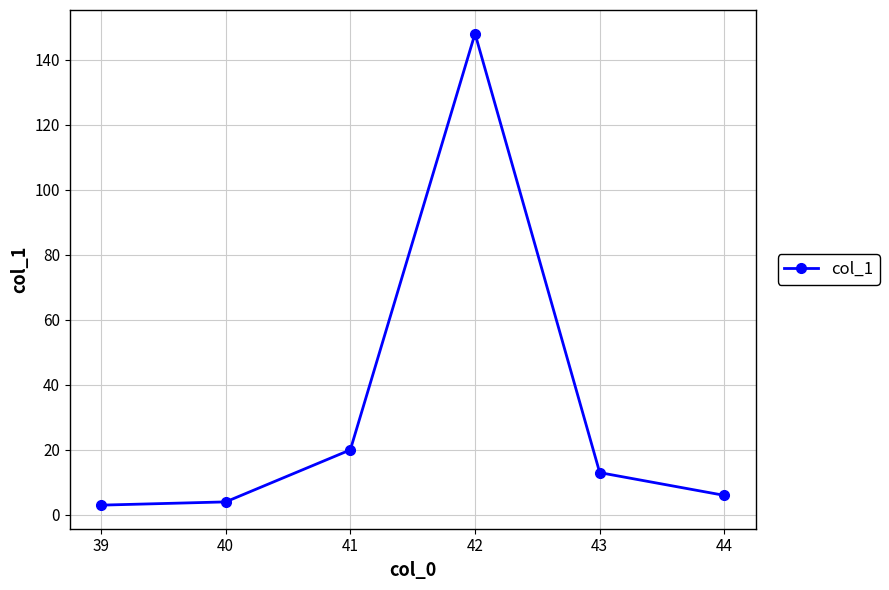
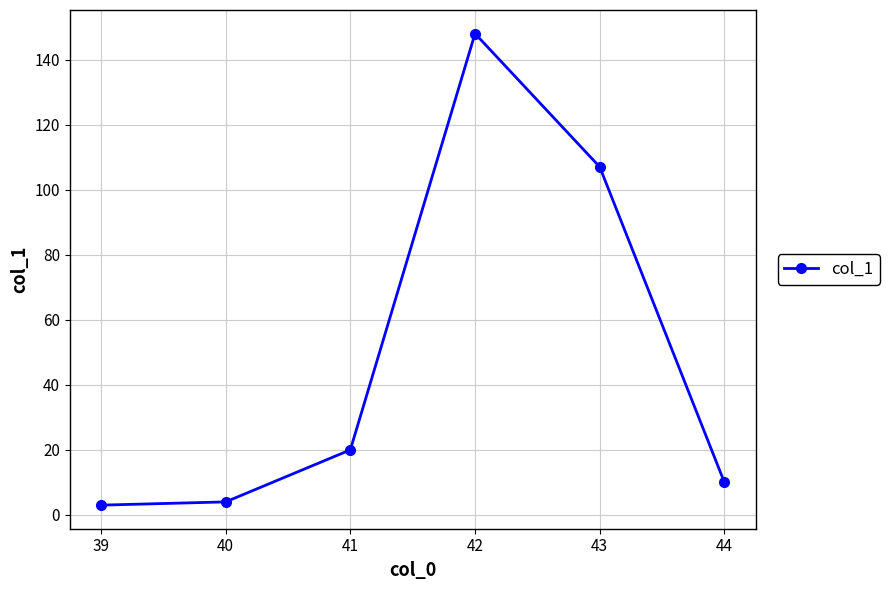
43: 13 -> 107
44: 6 -> 10
